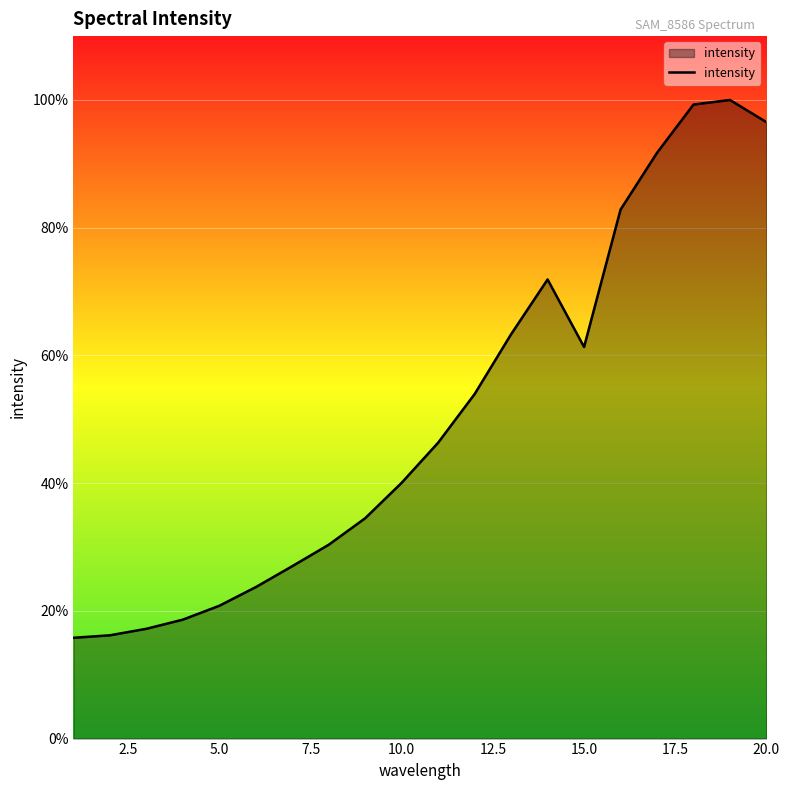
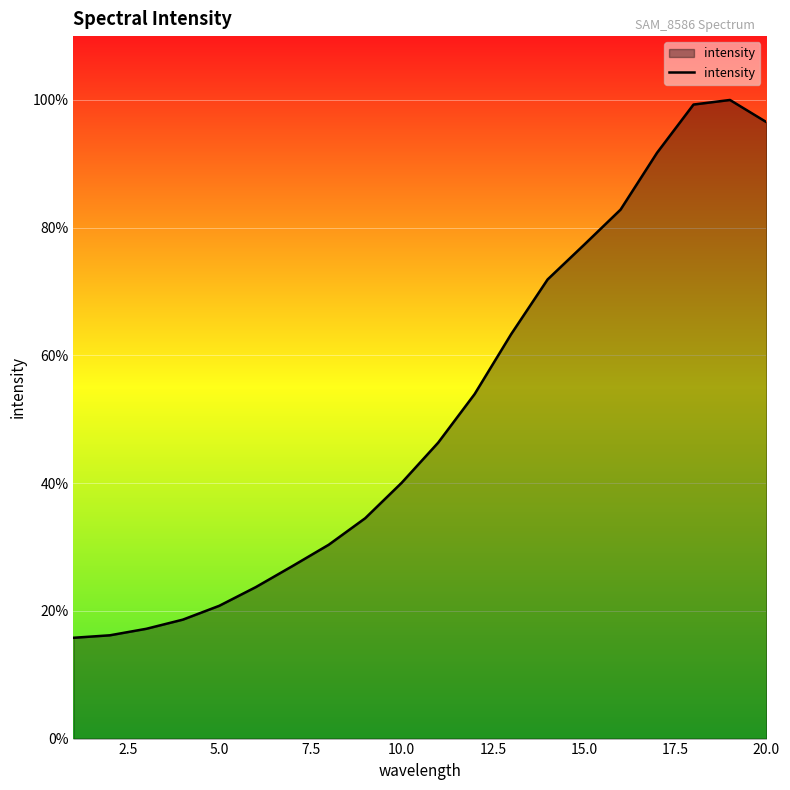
15.0: 61% -> 77%
